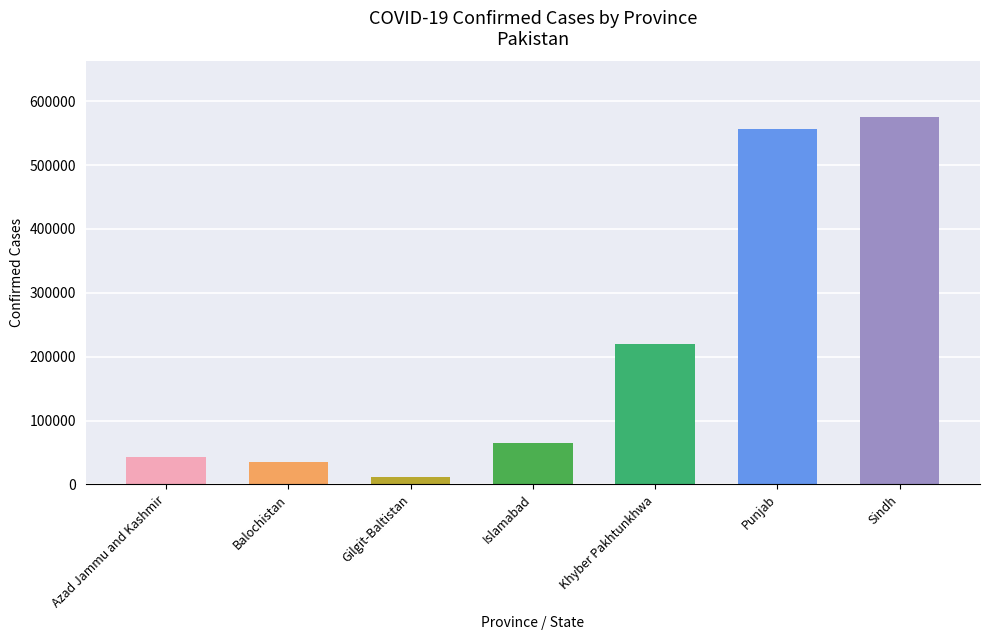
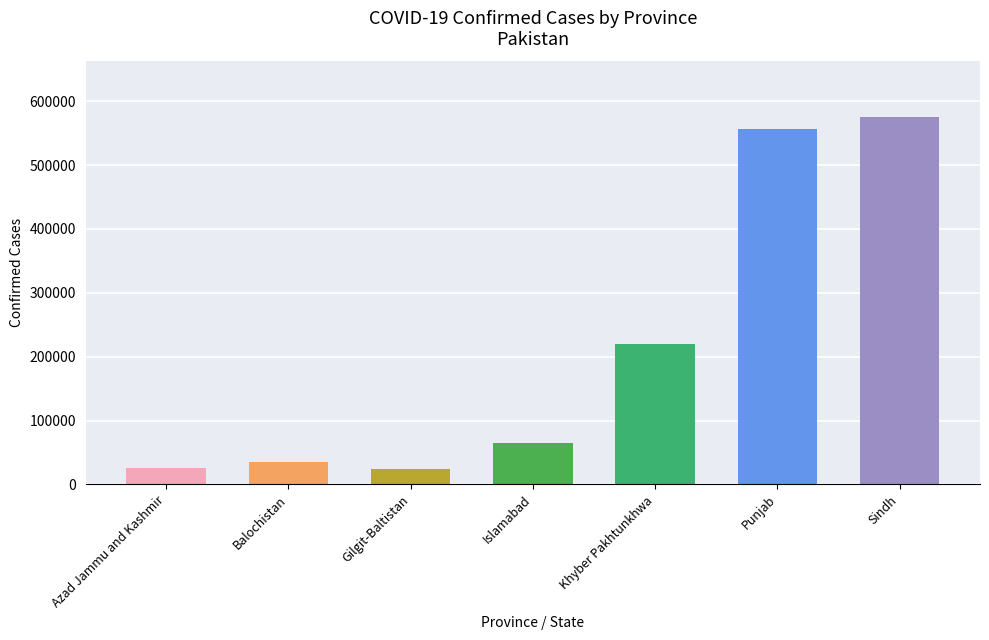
Azad Jammu and Kashmir: 40000 -> 30000
Gilgit-Baltistan: 10000 -> 20000
